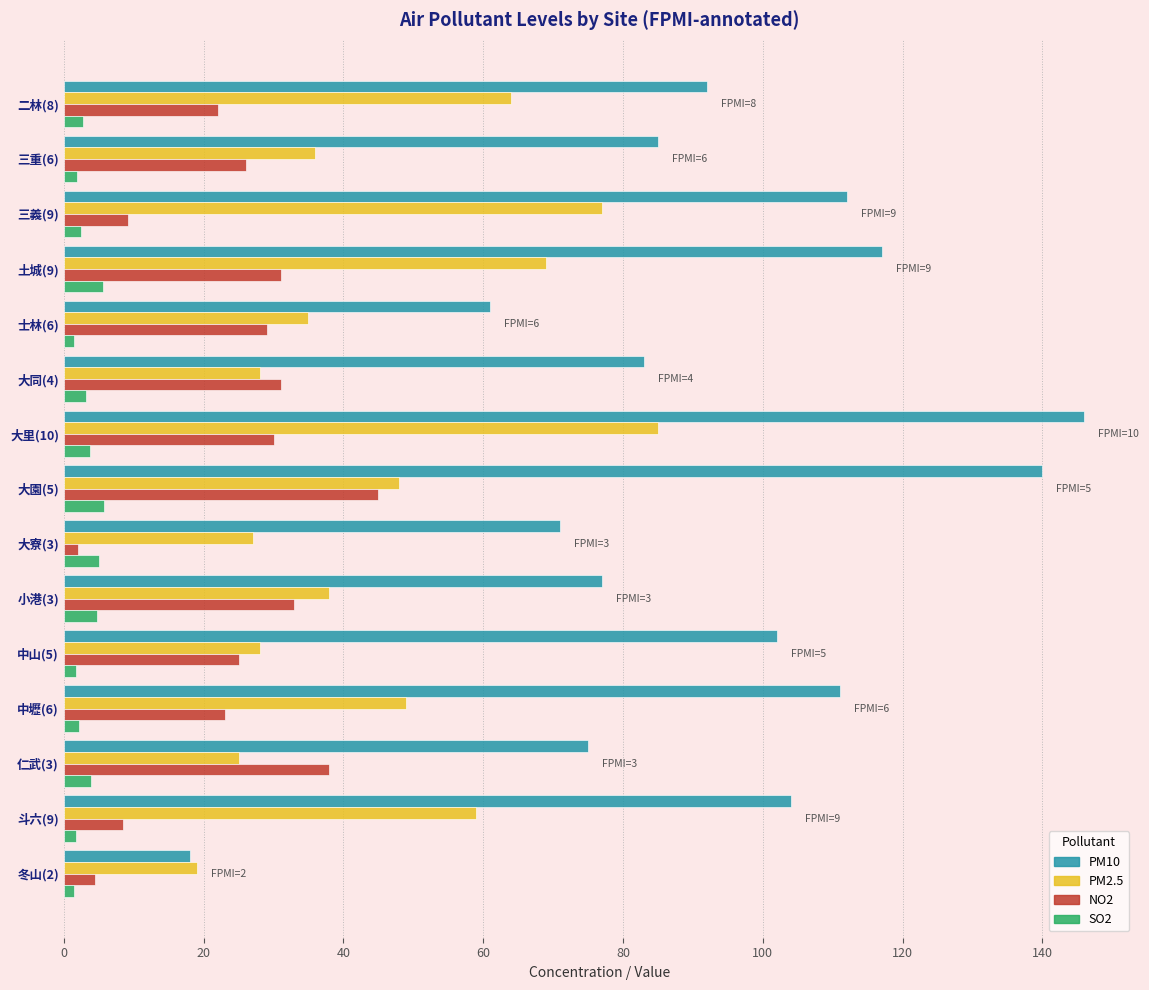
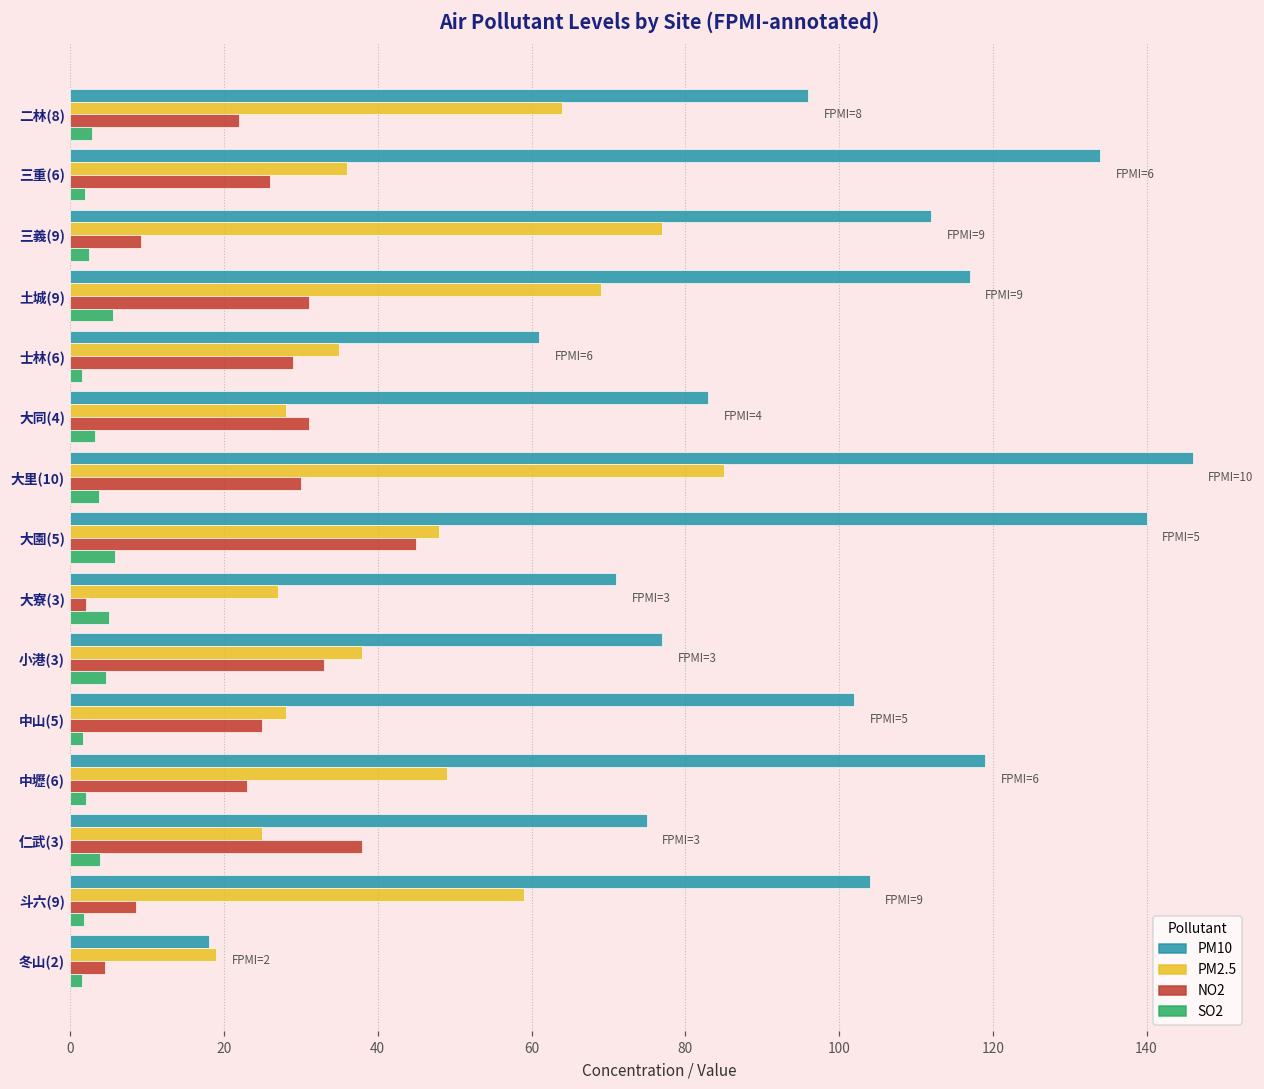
PM10, 二林(8): 92 -> 96
PM10, 三重(6): 85 -> 134
PM10, 中壢(6): 111 -> 119
